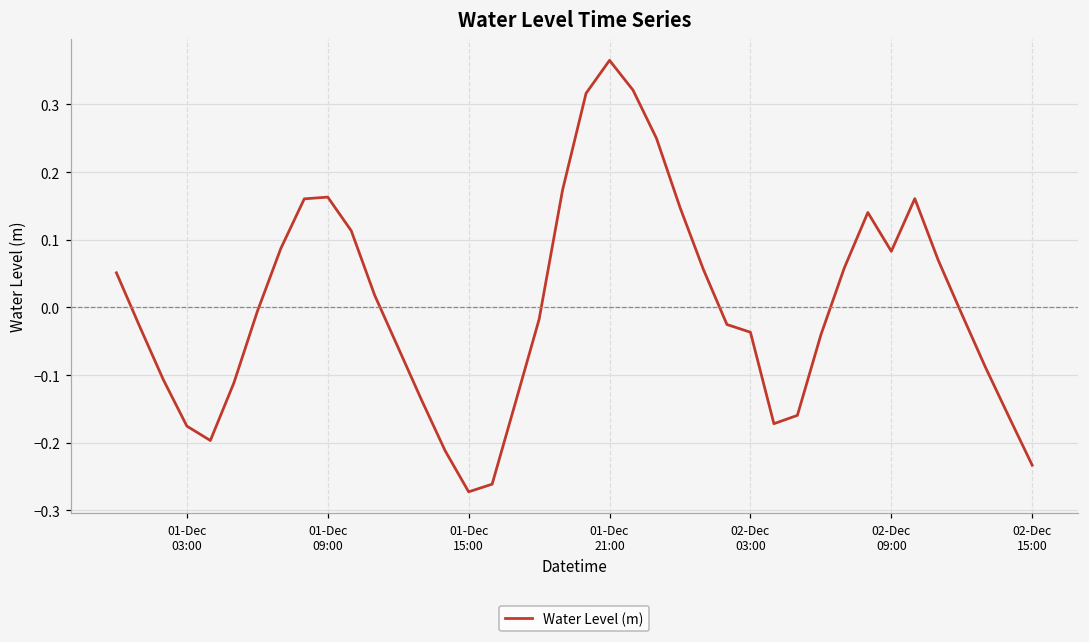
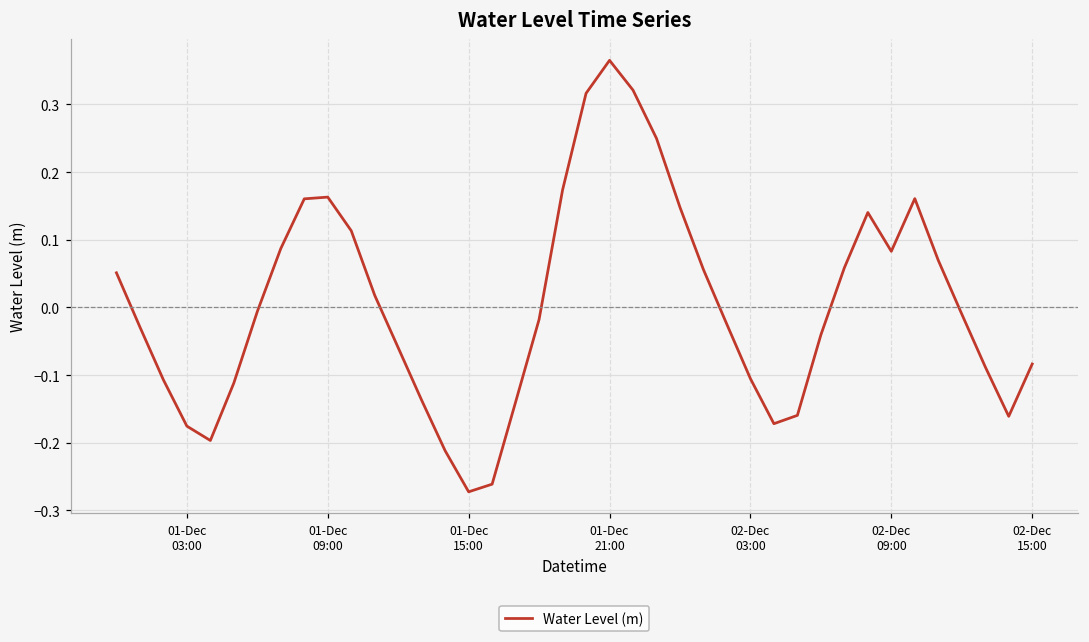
02-Dec 03:00: -0.04 -> -0.11
02-Dec 15:00: -0.23 -> -0.08
